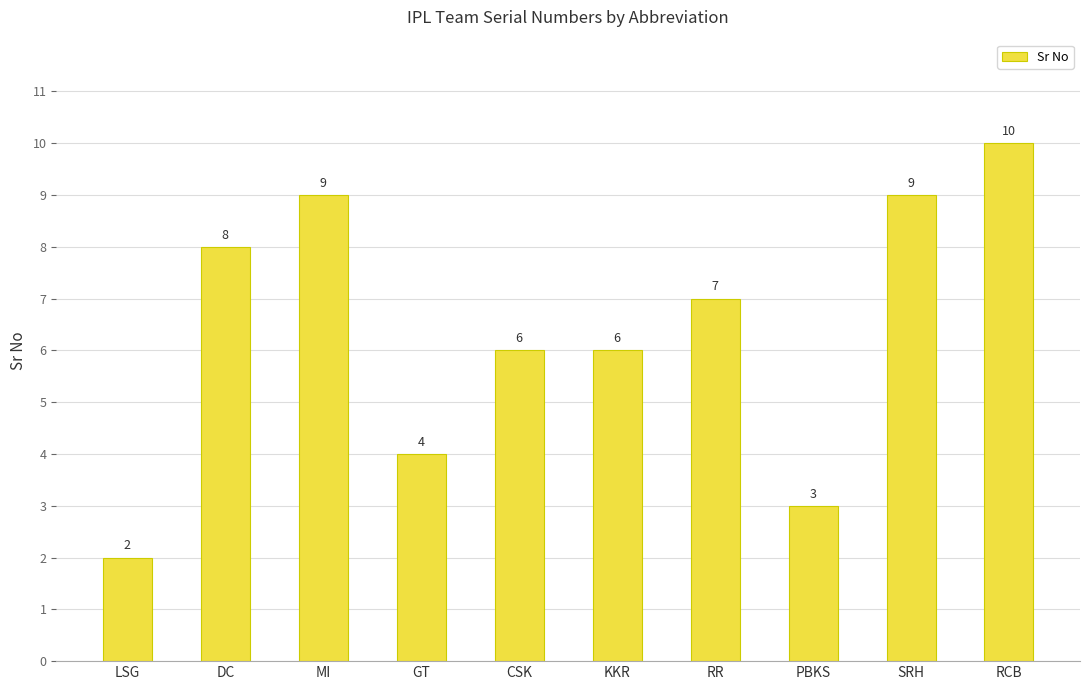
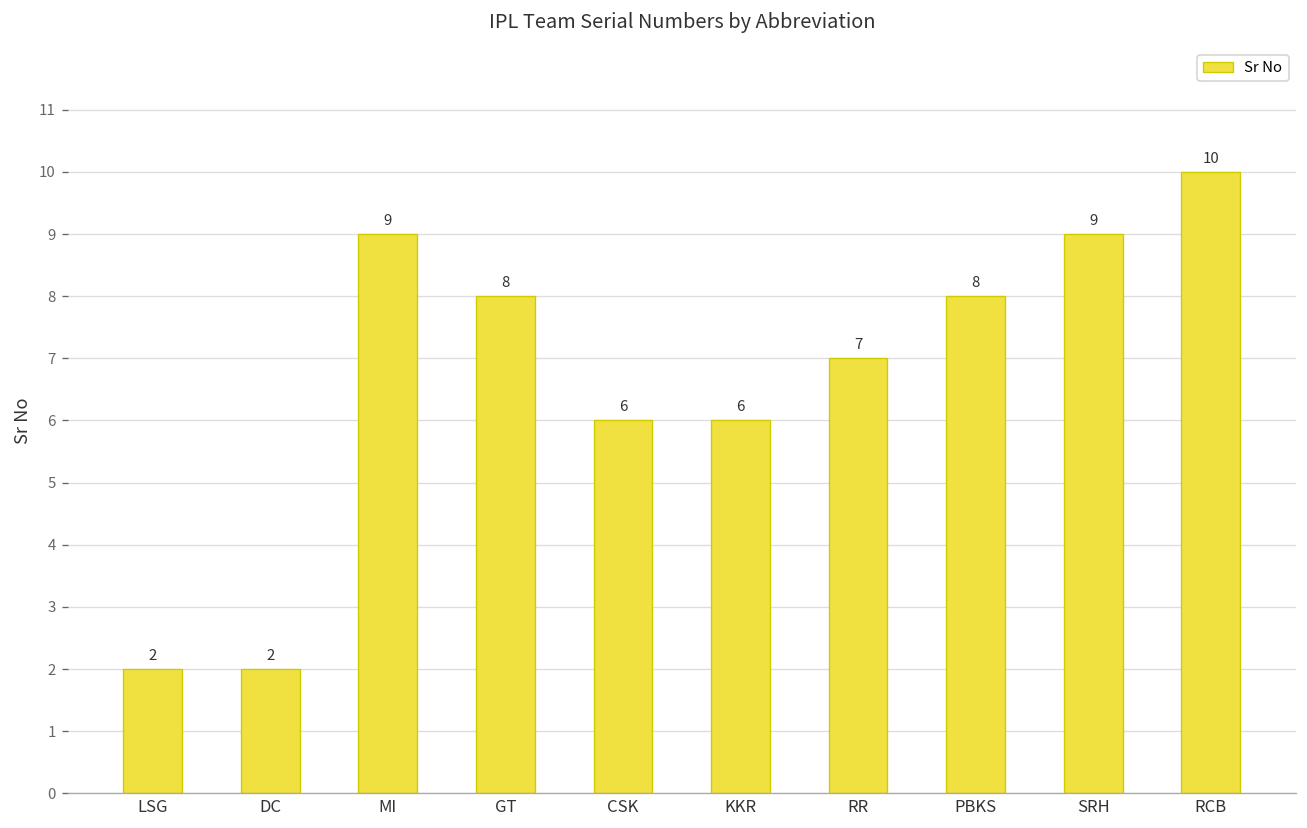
DC: 8 -> 2
GT: 4 -> 8
PBKS: 3 -> 8
